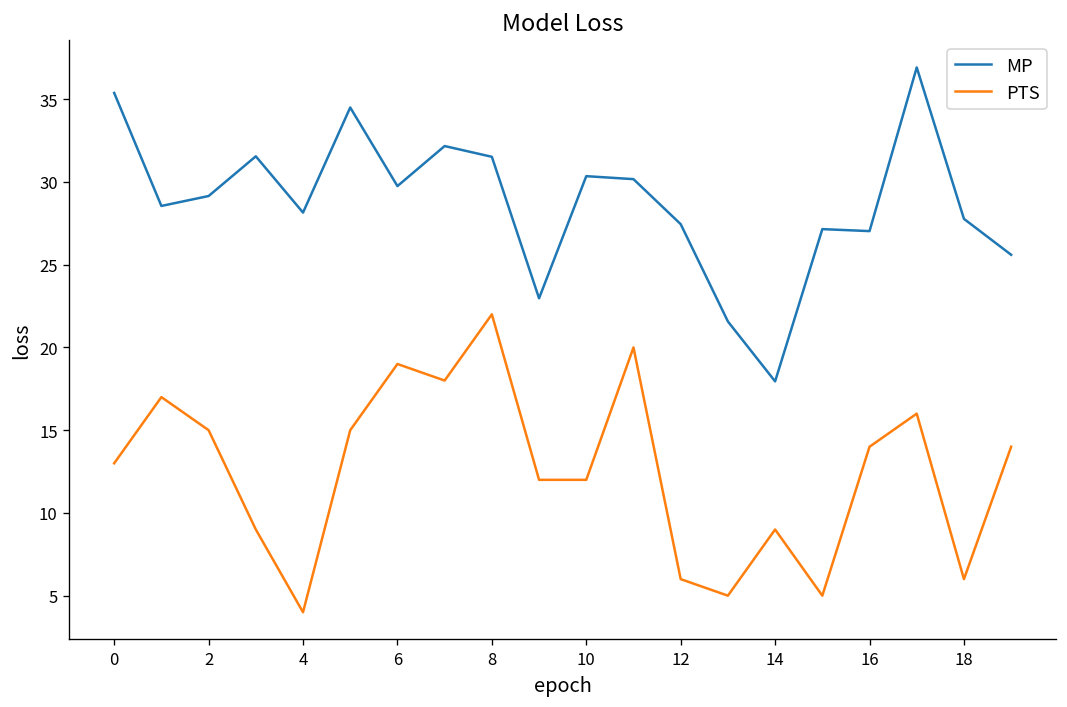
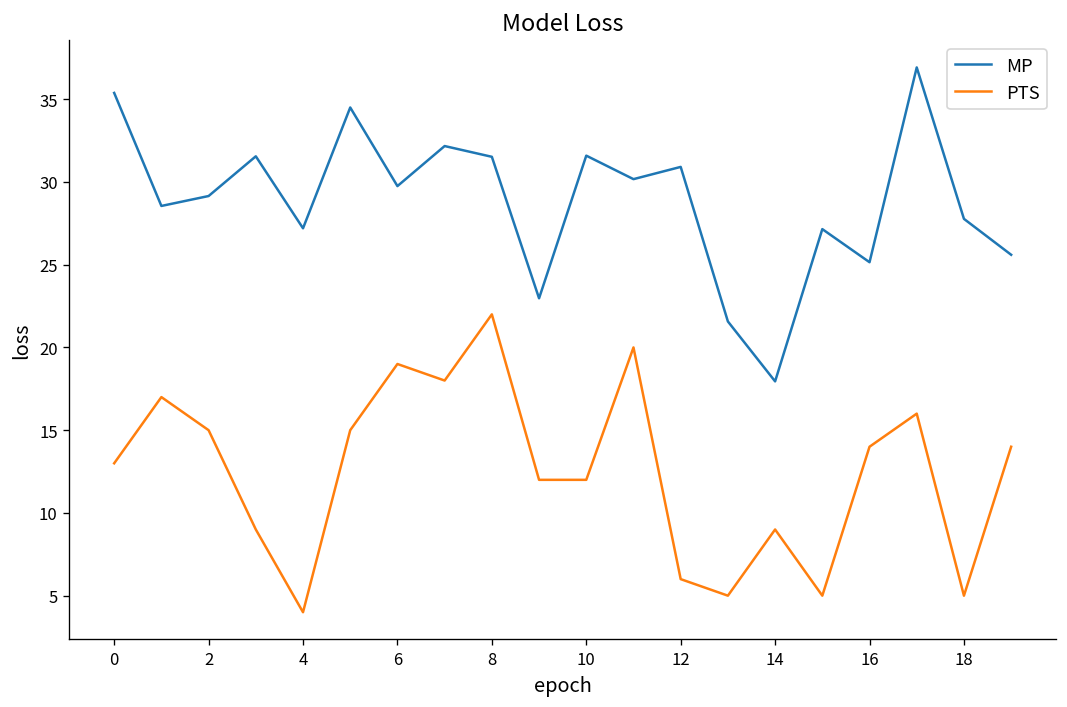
MP, 4: 28.2 -> 27.2
MP, 10: 30.4 -> 31.6
MP, 12: 27.5 -> 30.9
MP, 16: 27.0 -> 25.2
PTS, 18: 6 -> 5
